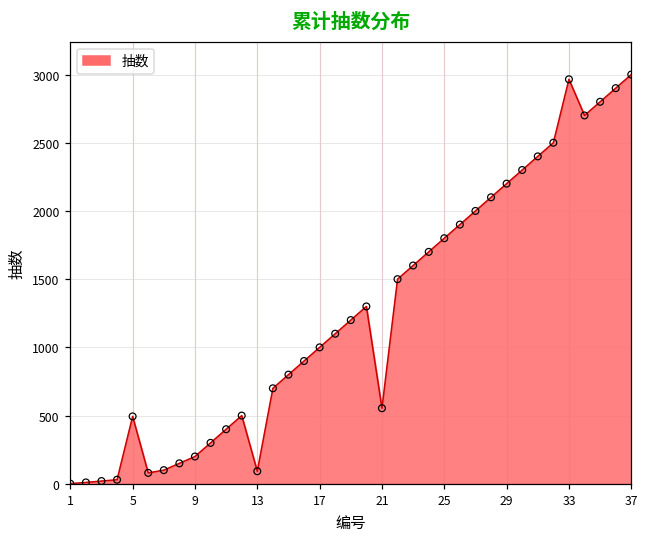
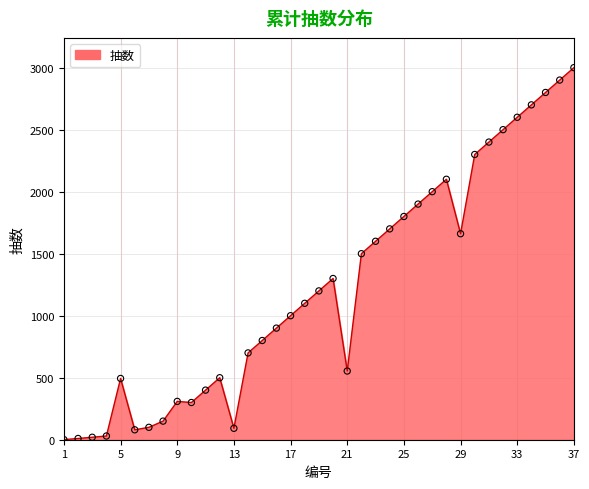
9: 200 -> 310
29: 2200 -> 1660
33: 2970 -> 2600
